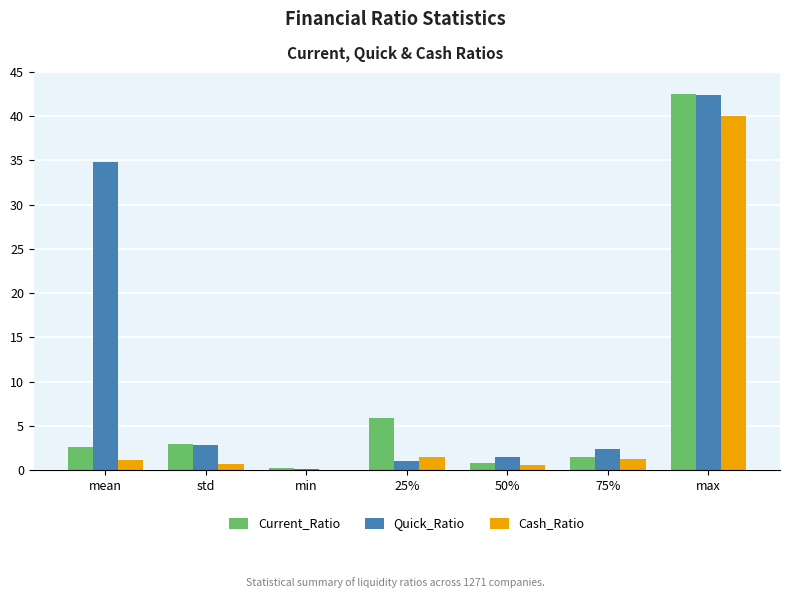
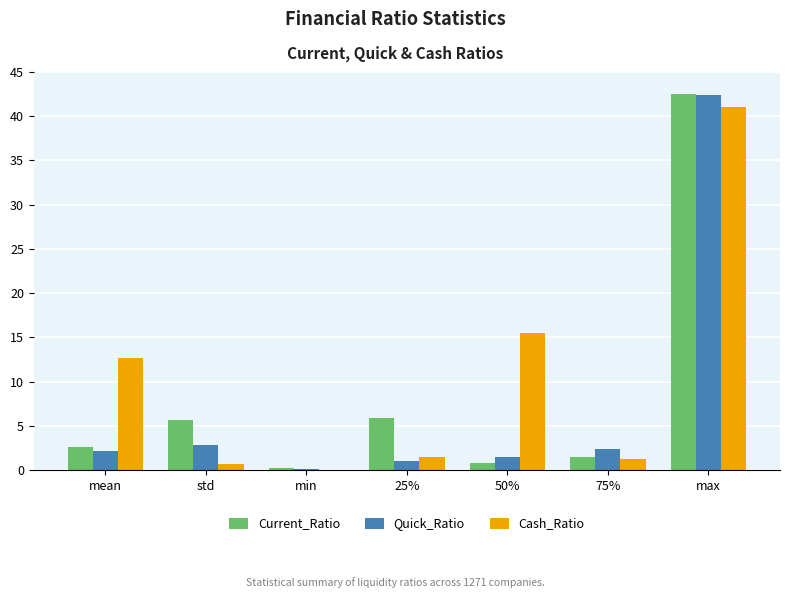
Quick_Ratio, mean: 35 -> 2
Cash_Ratio, mean: 1 -> 13
Current_Ratio, std: 3 -> 6
Cash_Ratio, 50%: 1 -> 15
Cash_Ratio, max: 40 -> 41
